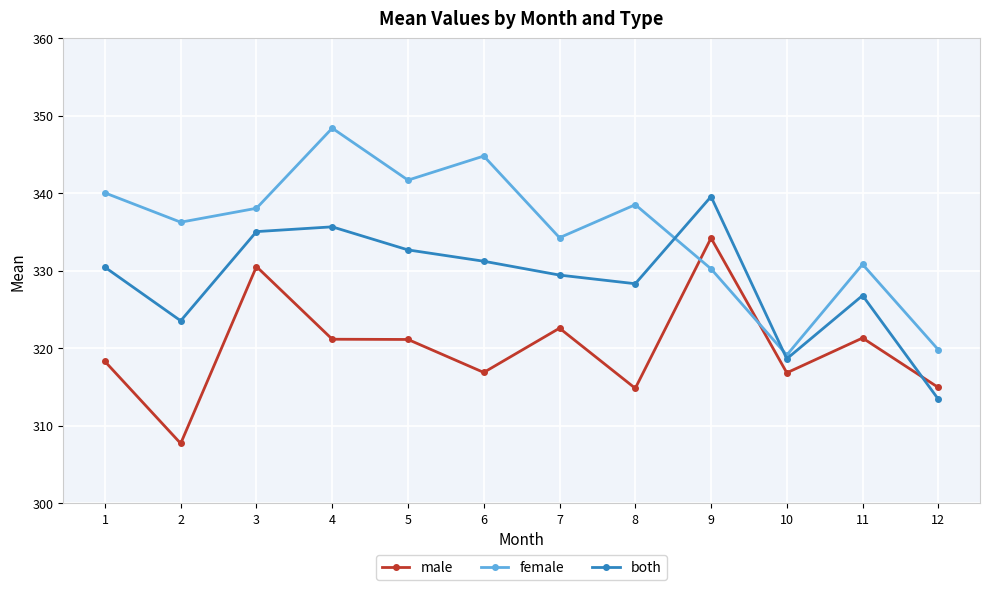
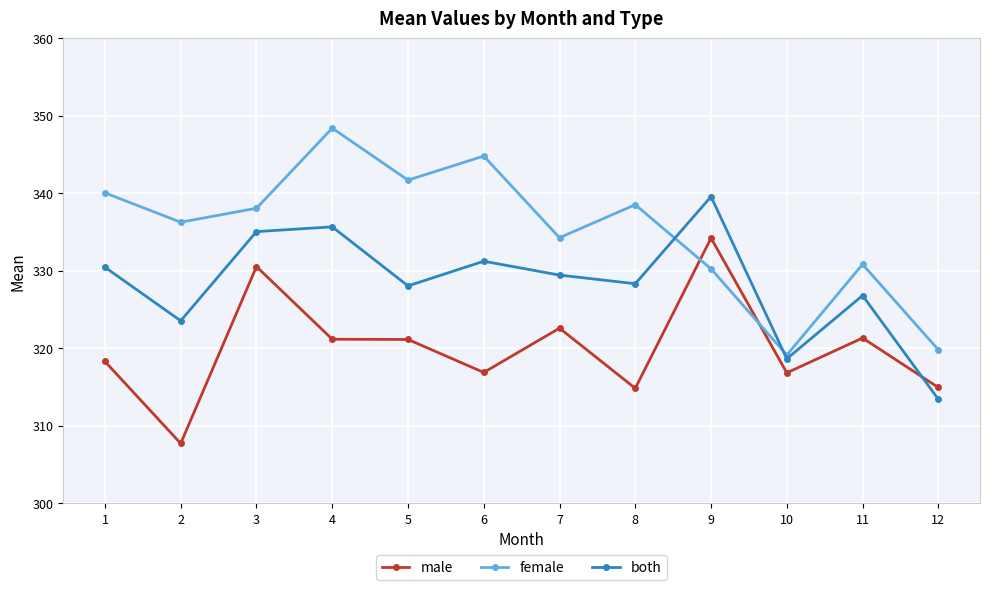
both, 5: 333 -> 328
